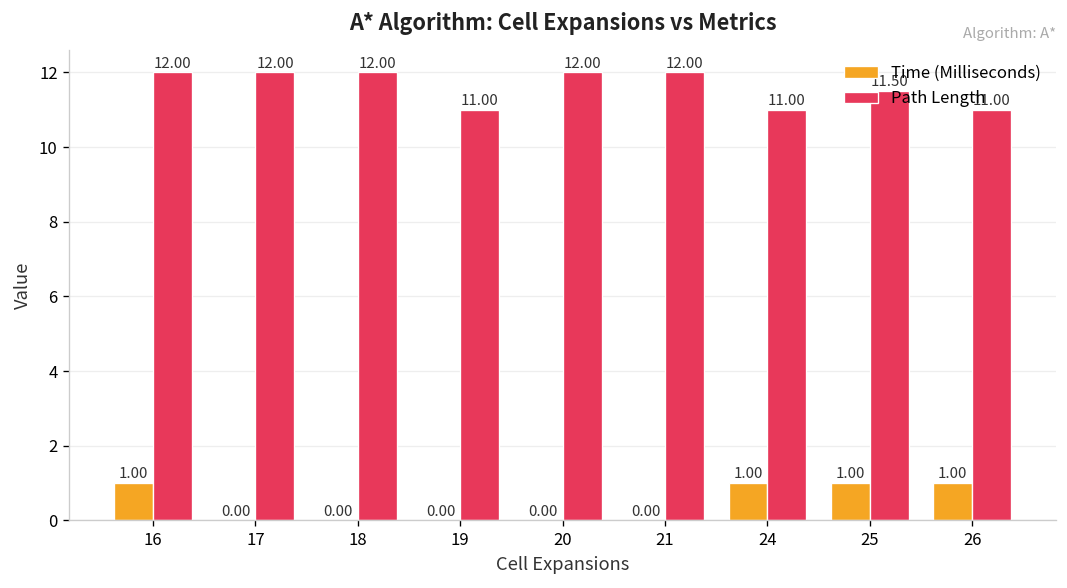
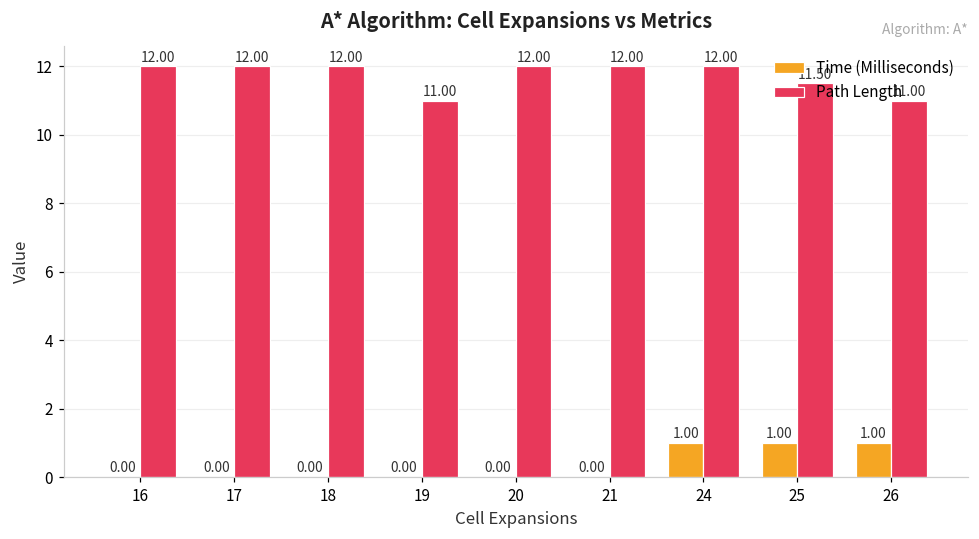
Time (Milliseconds), 16: 1.00 -> 0.00
Path Length, 24: 11.00 -> 12.00
